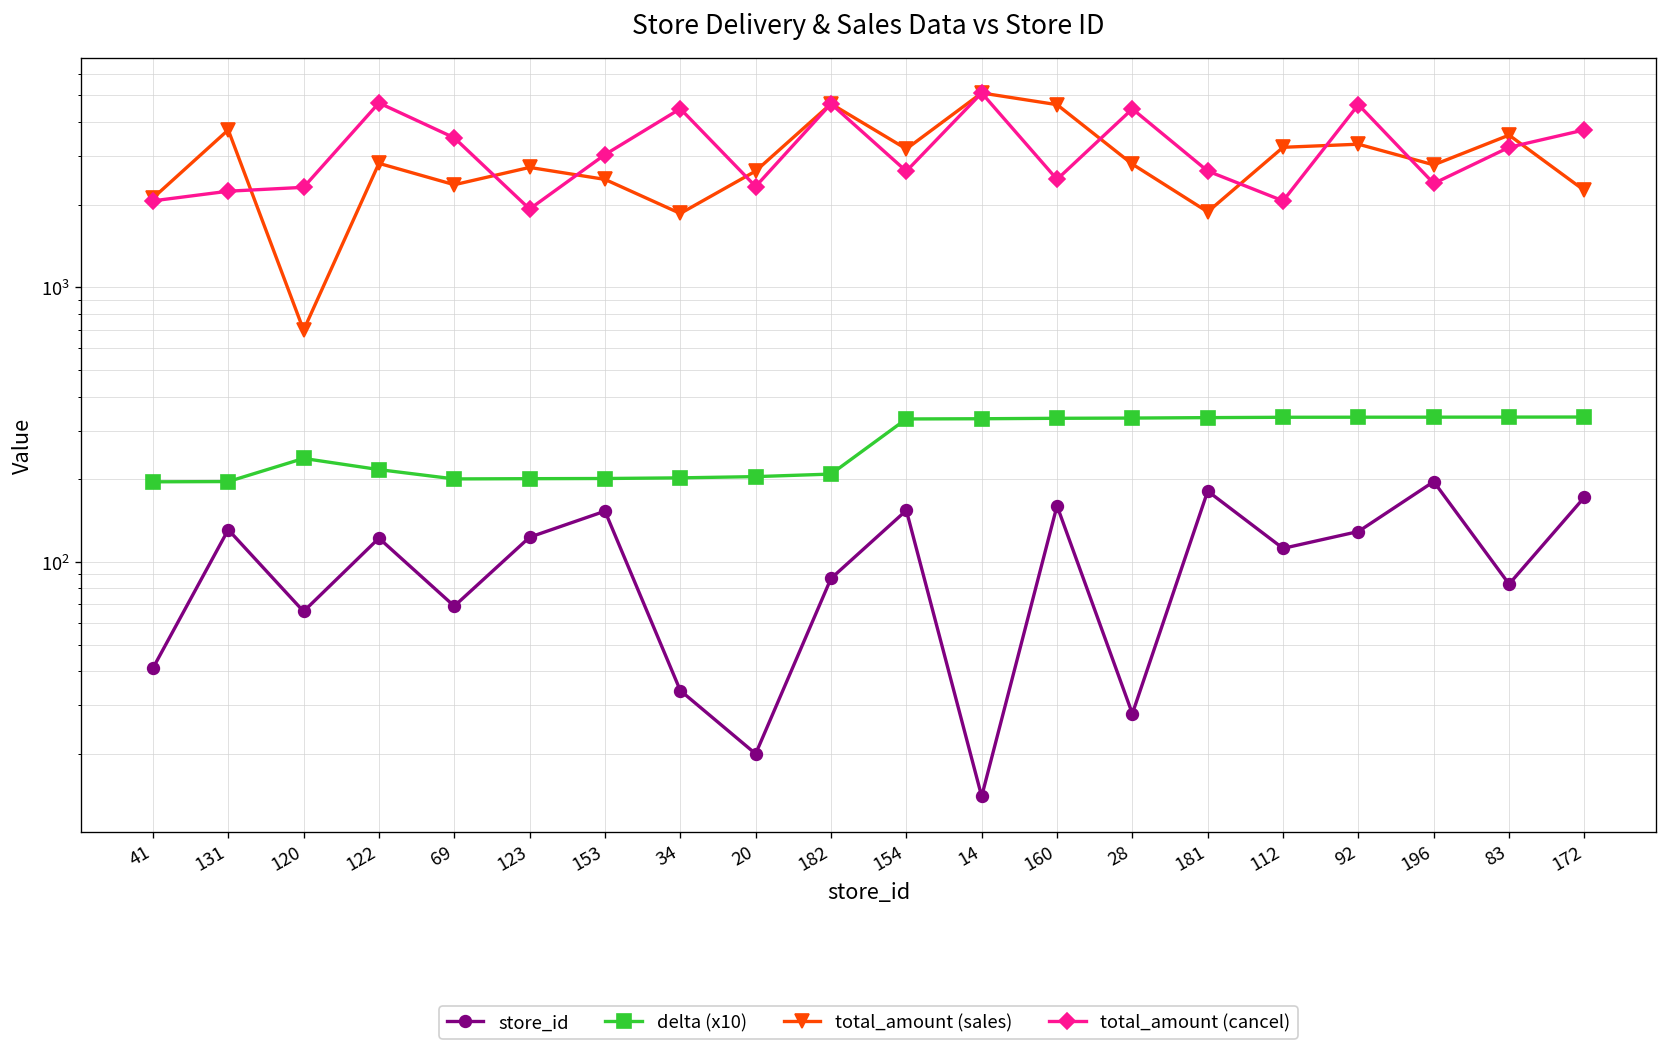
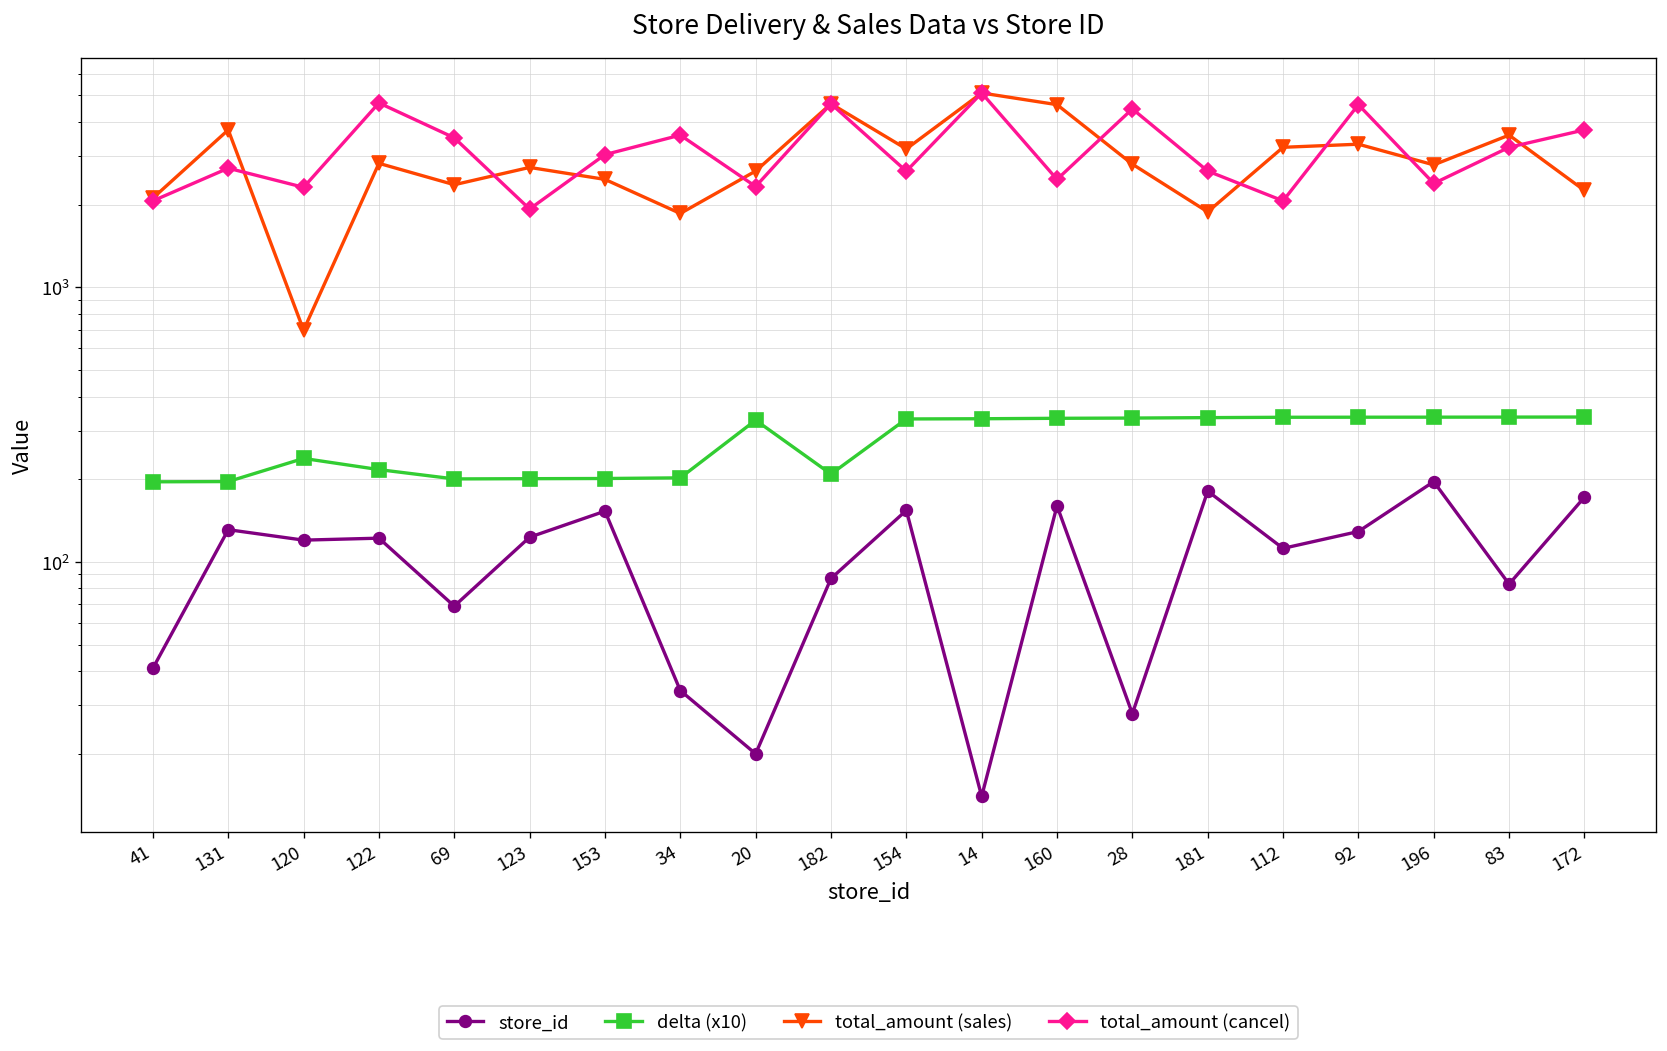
total_amount (cancel), 131: 2200 -> 2700
store_id, 120: 66 -> 120
total_amount (cancel), 34: 4500 -> 3600
delta (x10), 20: 200 -> 330
